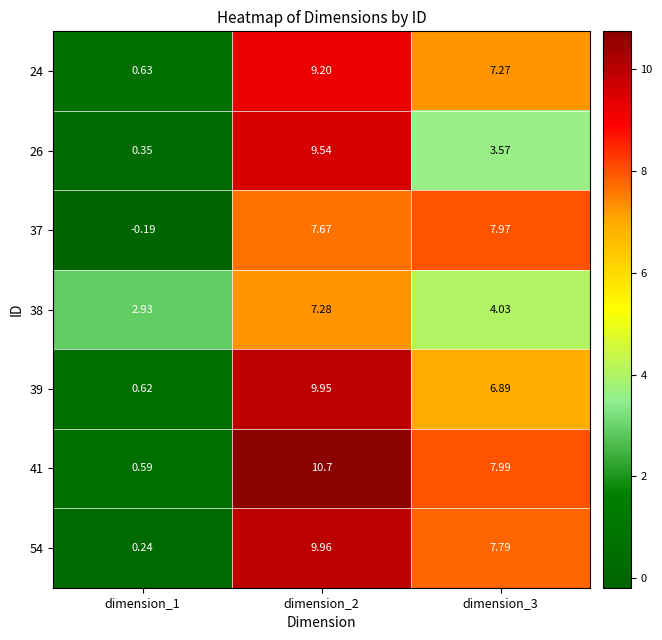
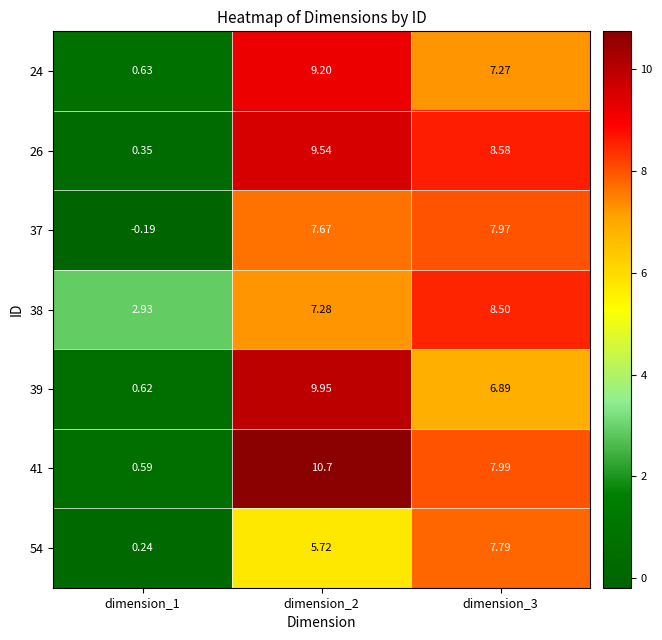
26, dimension_3: 3.57 -> 8.58
38, dimension_3: 4.03 -> 8.50
54, dimension_2: 9.96 -> 5.72
